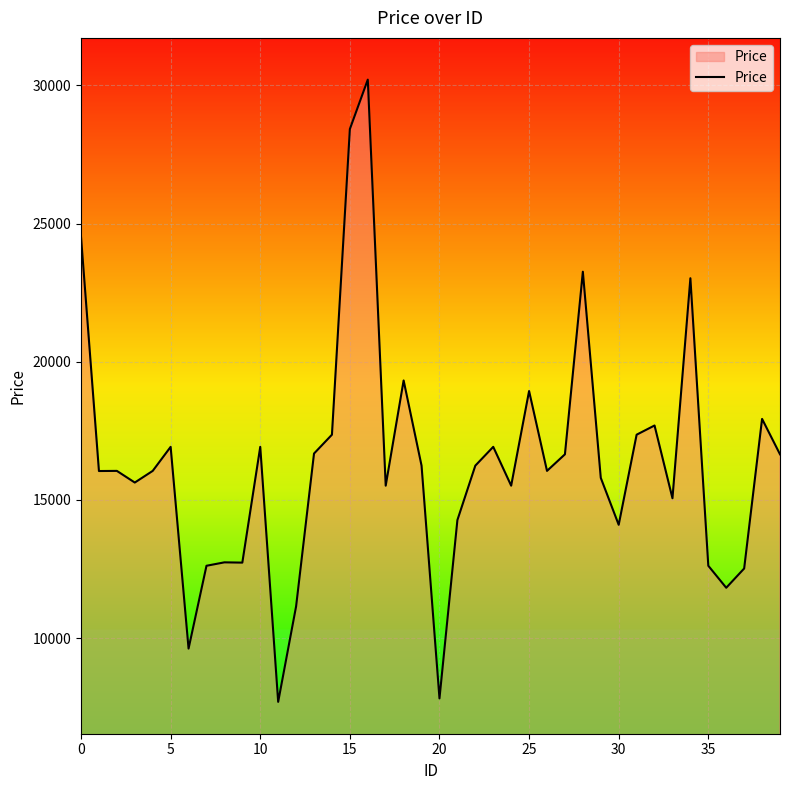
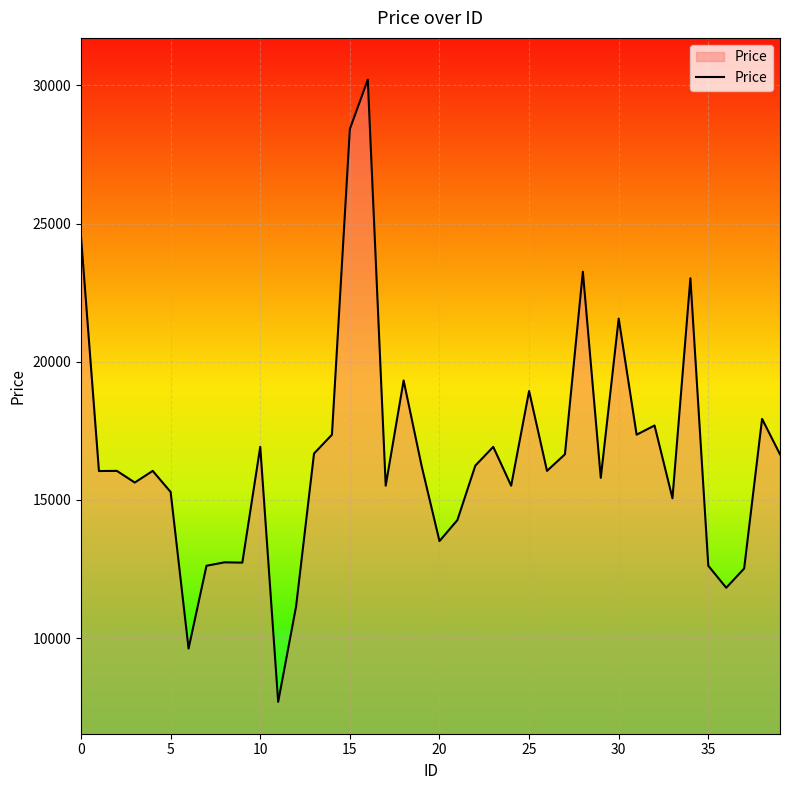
5: 16900 -> 15300
20: 7800 -> 13500
30: 14100 -> 21600
